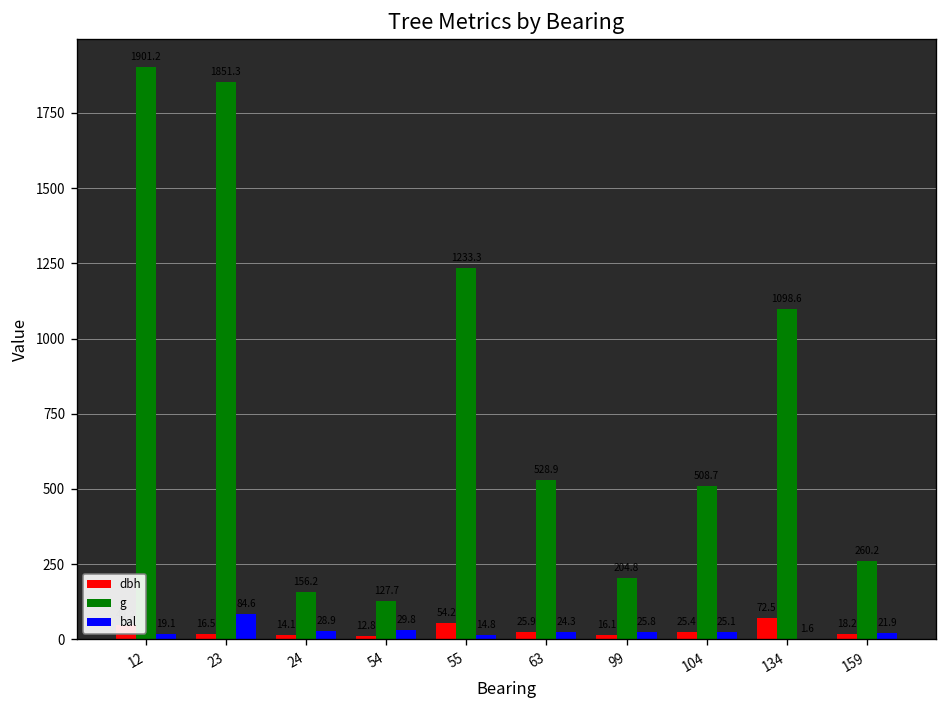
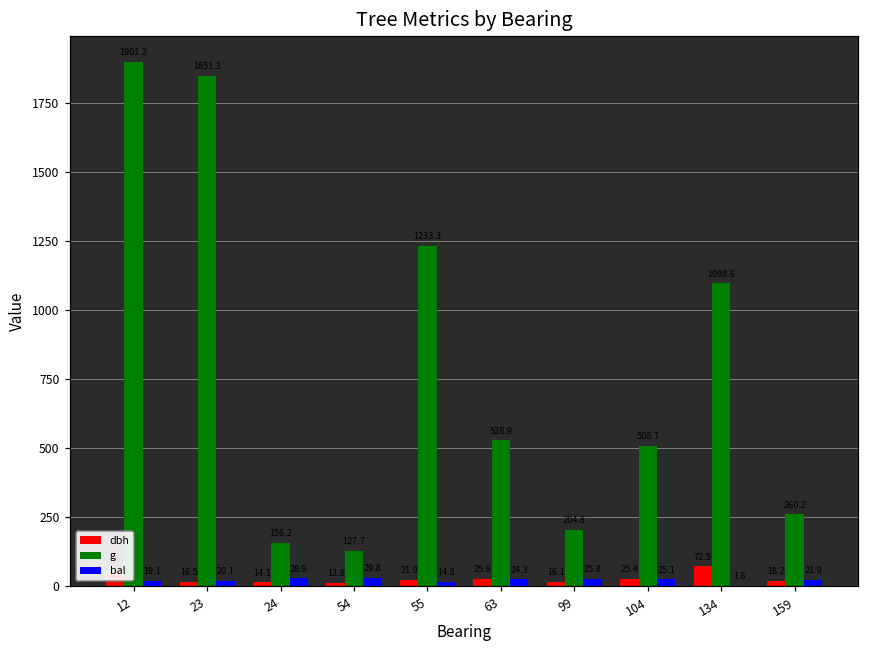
bal, 23: 80 -> 20
dbh, 55: 50 -> 20
